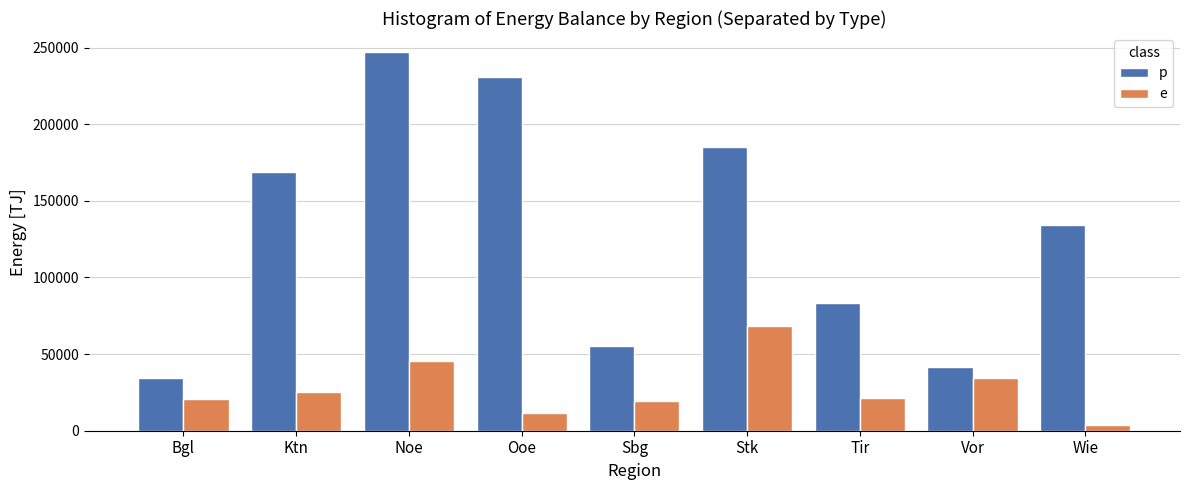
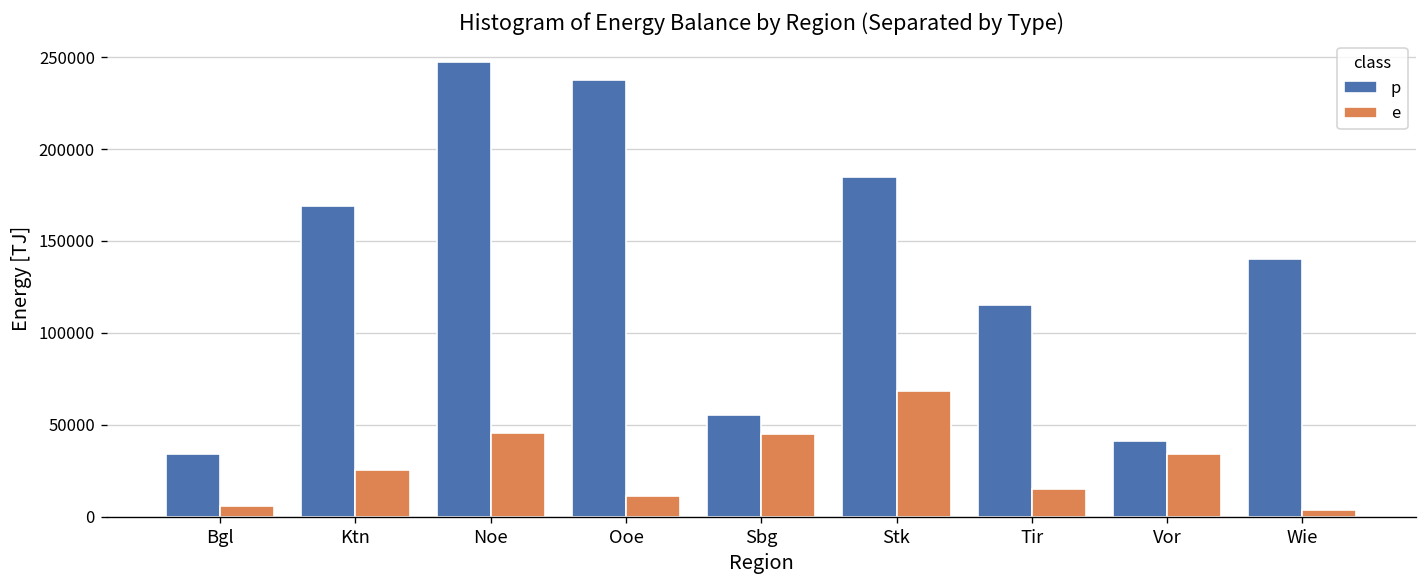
e, Bgl: 21000 -> 6000
p, Ooe: 231000 -> 238000
e, Sbg: 19000 -> 45000
p, Tir: 83000 -> 115000
e, Tir: 21000 -> 15000
p, Wie: 134000 -> 140000
